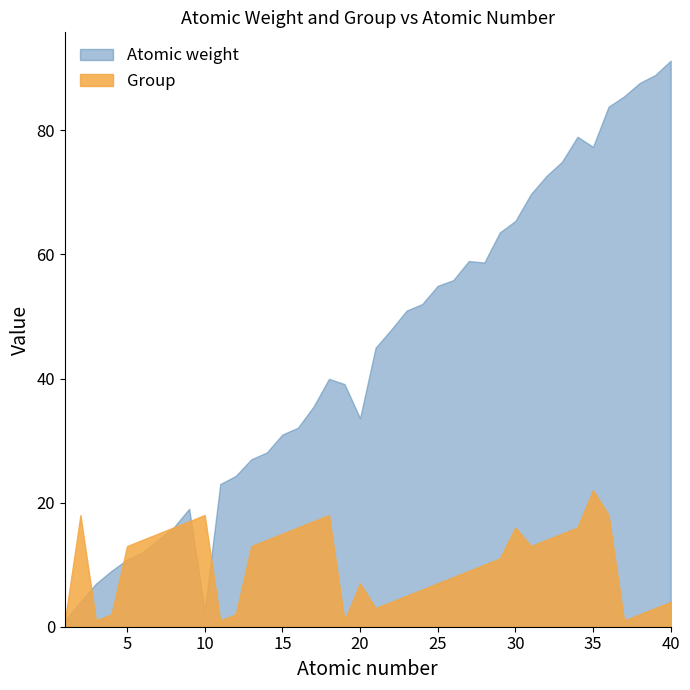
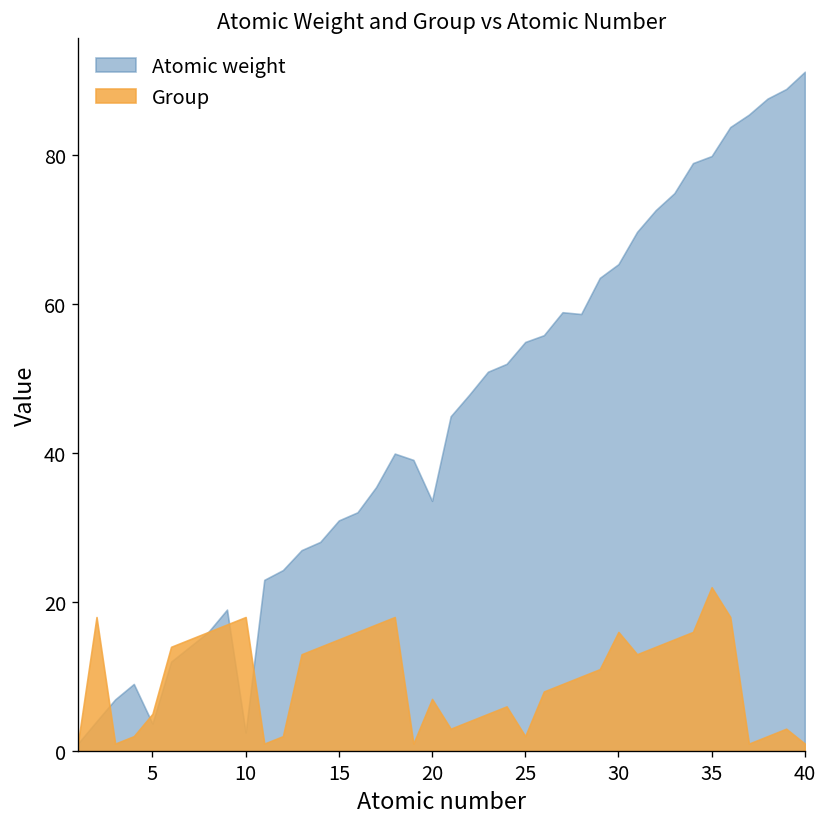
Atomic weight, 5: 11 -> 4
Group, 5: 13 -> 5
Group, 25: 7 -> 2
Atomic weight, 35: 77 -> 80
Group, 40: 4 -> 1
